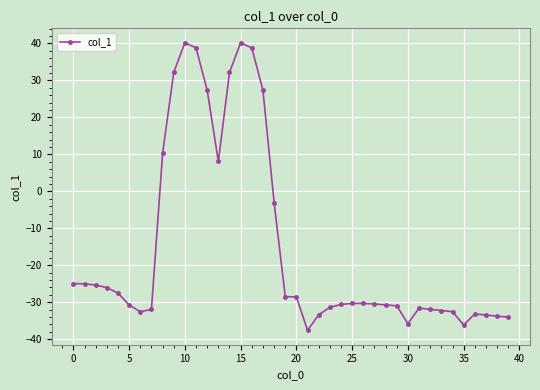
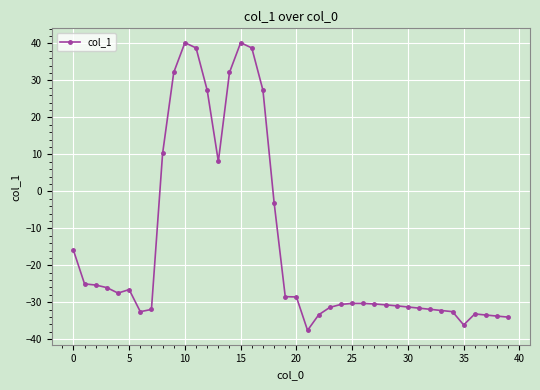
0: -25 -> -16
5: -31 -> -27
30: -36 -> -31
